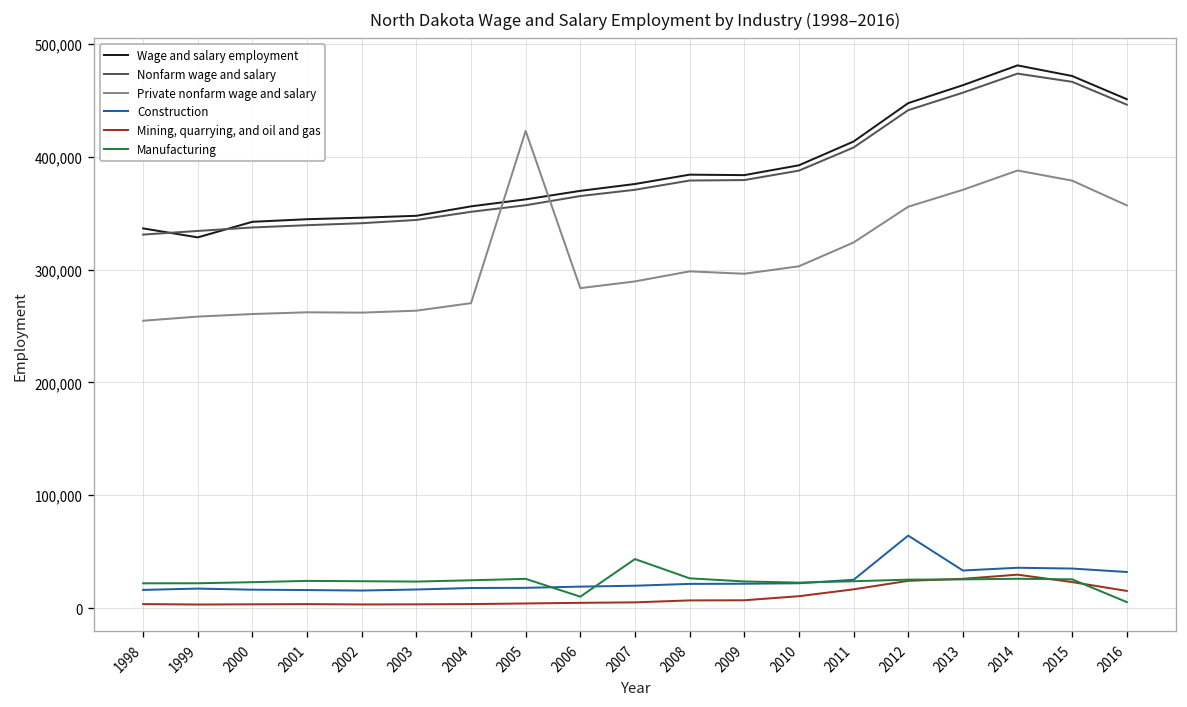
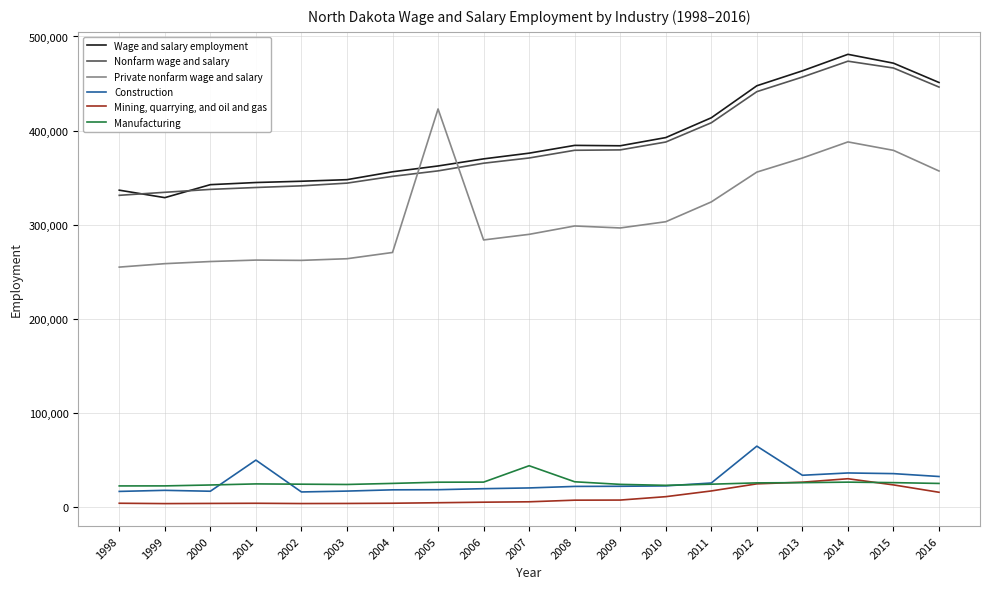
Construction, 2001: 20,000 -> 50,000
Manufacturing, 2006: 10,000 -> 30,000
Manufacturing, 2016: 10,000 -> 20,000
